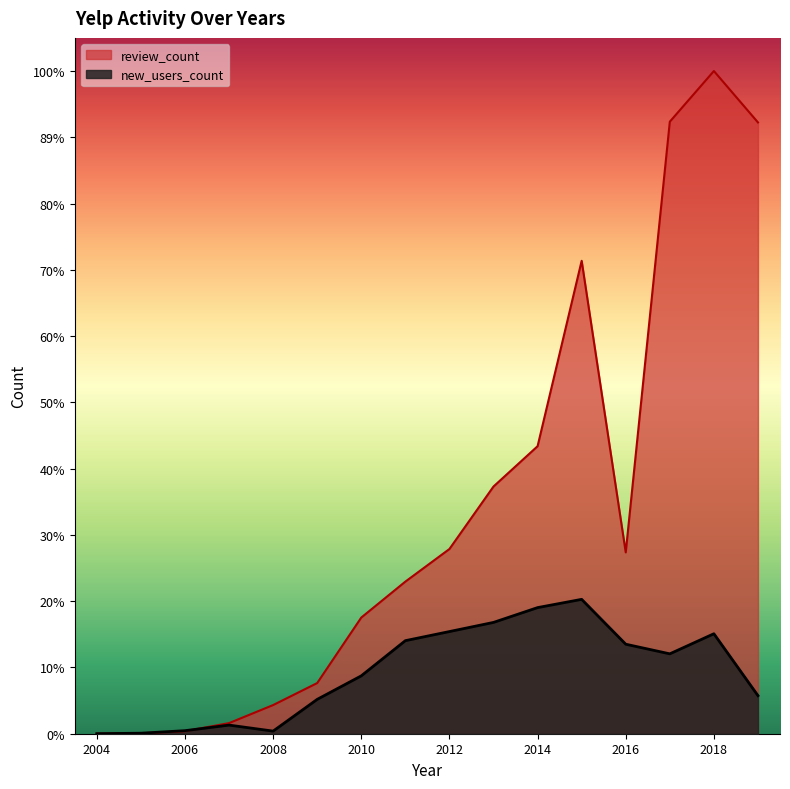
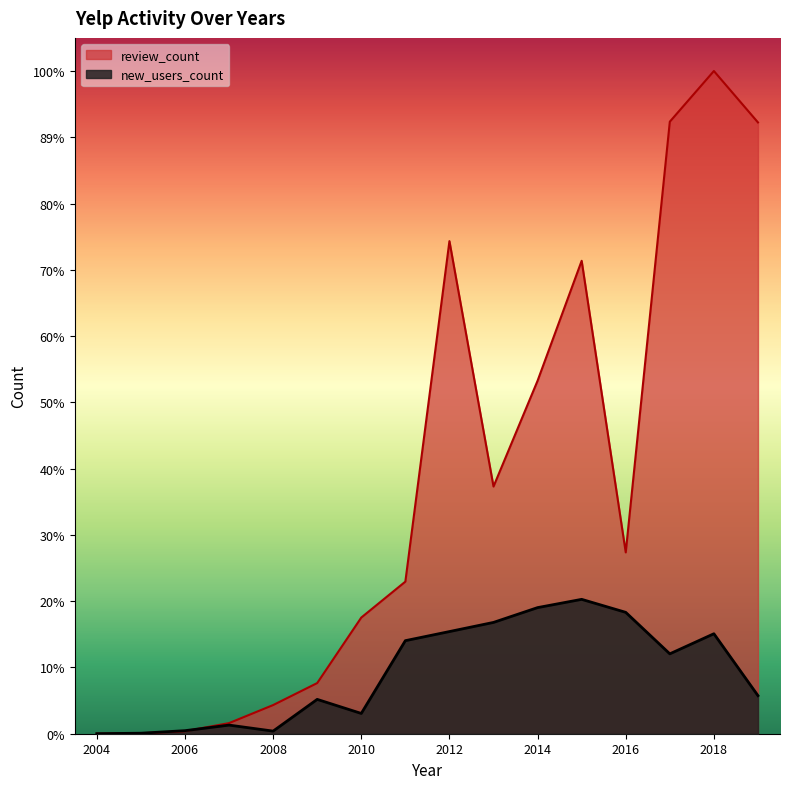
new_users_count, 2010: 9% -> 3%
review_count, 2012: 28% -> 74%
review_count, 2014: 43% -> 53%
new_users_count, 2016: 14% -> 18%
